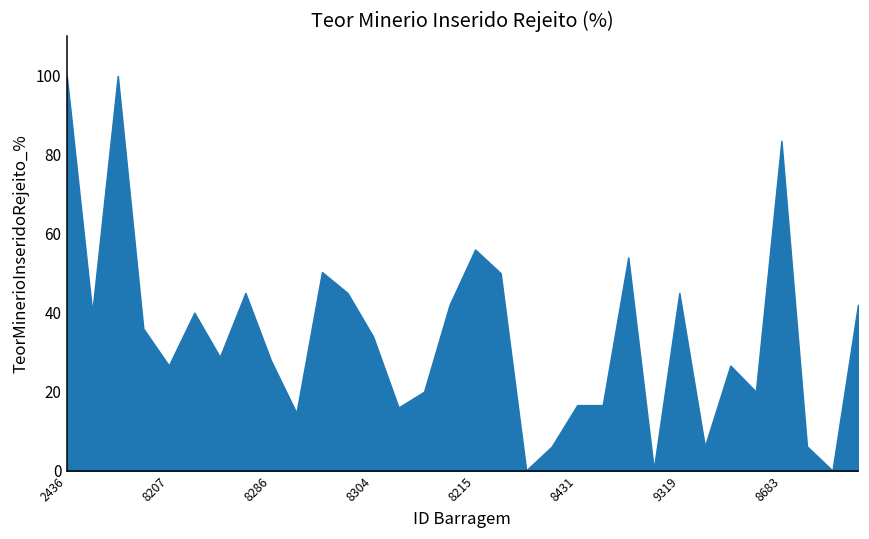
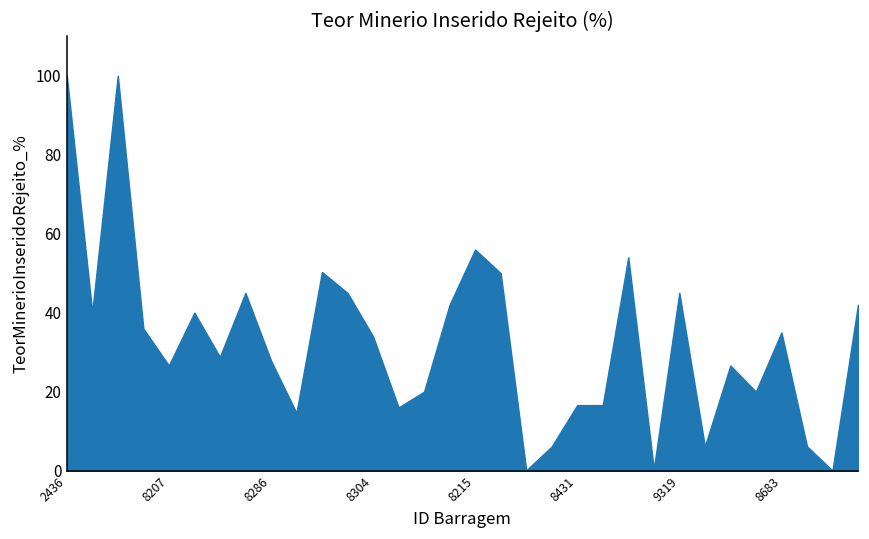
8683: 84 -> 35
